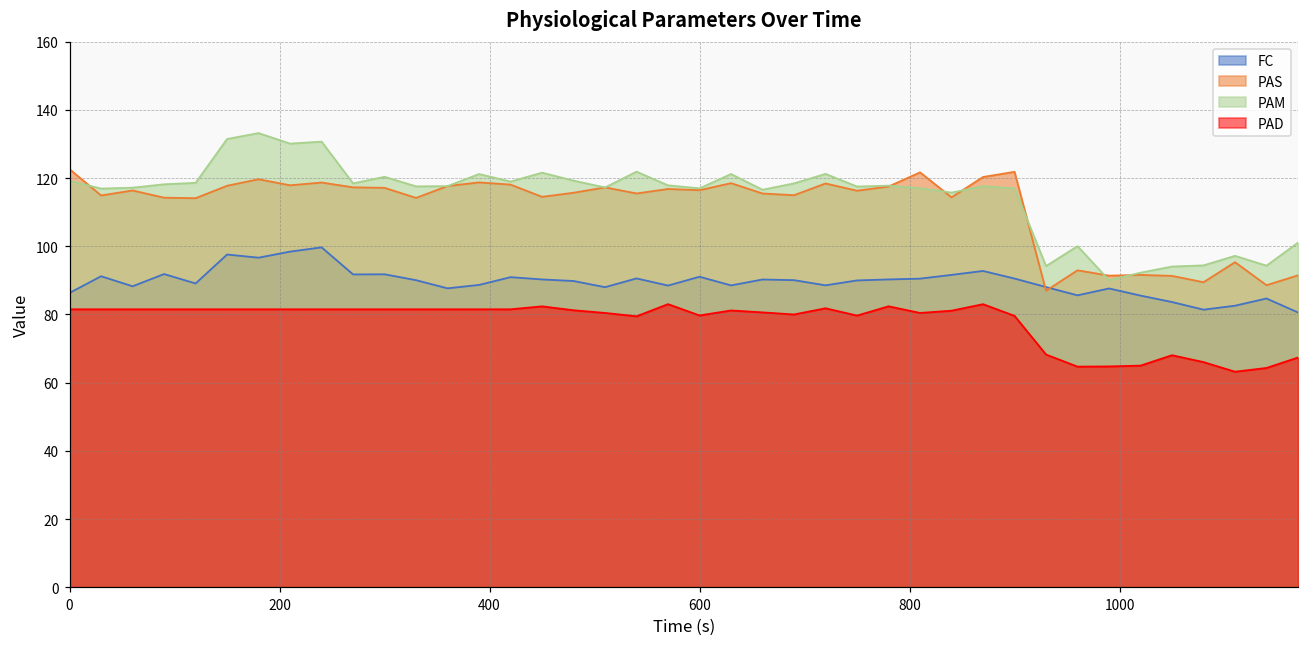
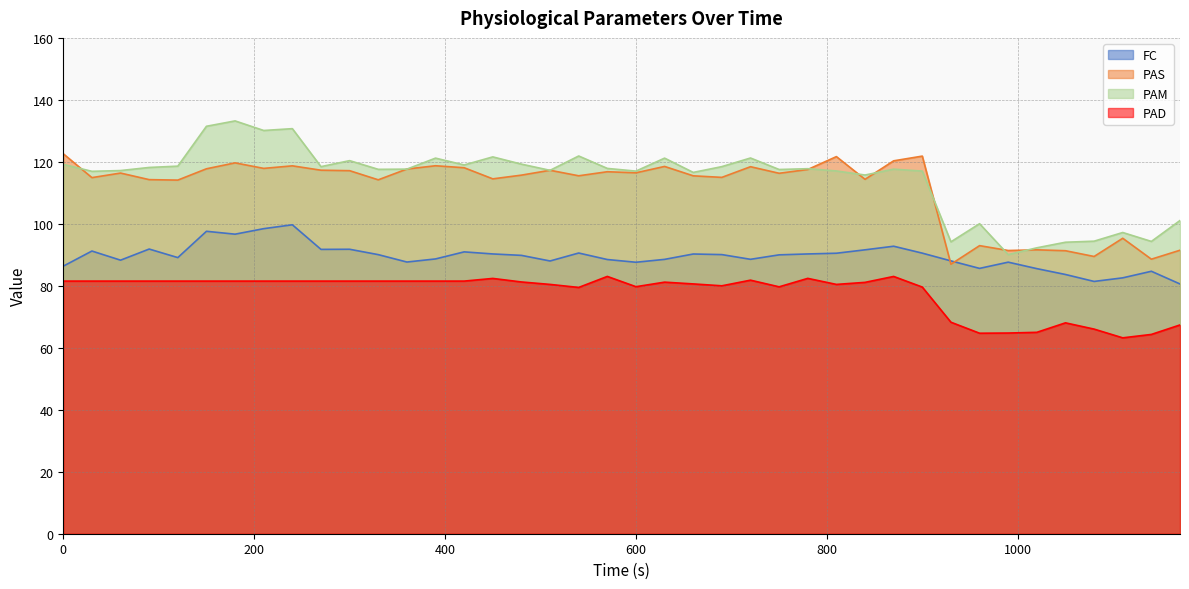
FC, 600: 91 -> 88
